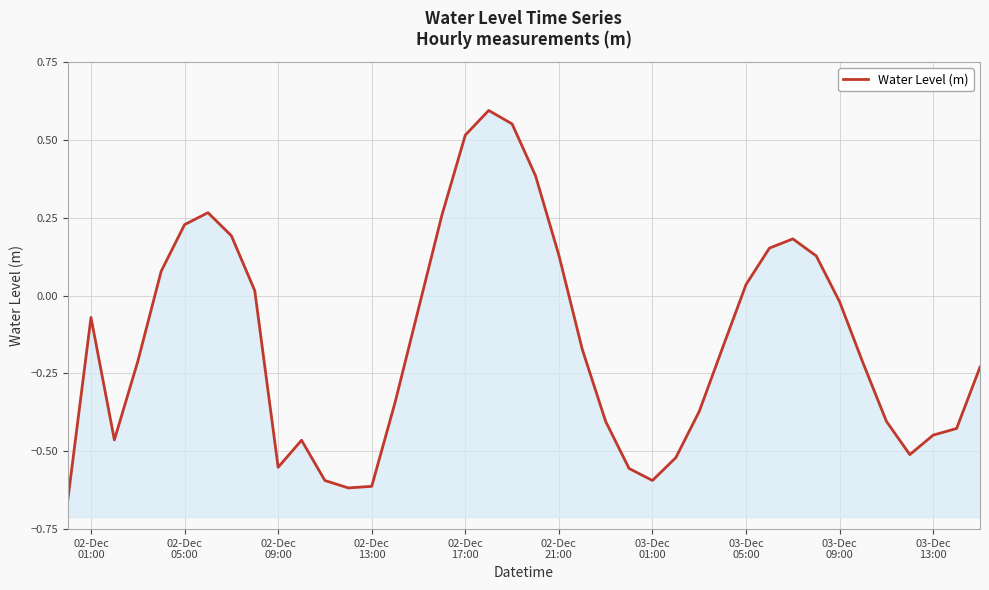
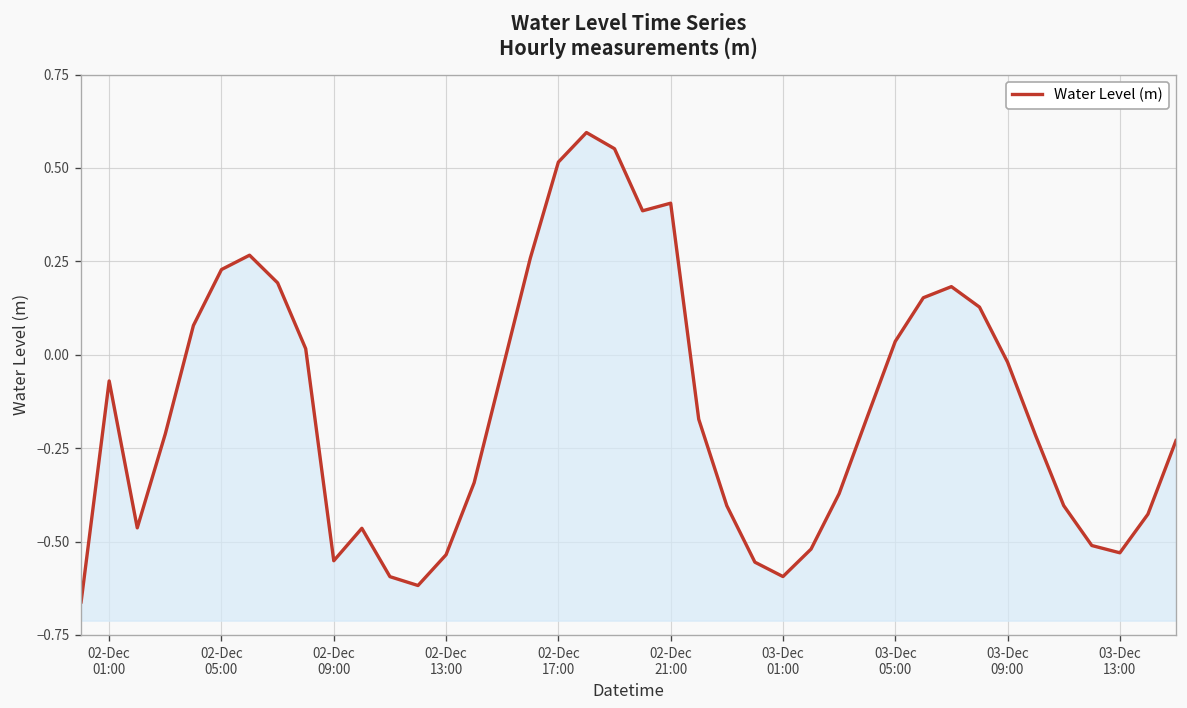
02-Dec 13:00: -0.61 -> -0.54
02-Dec 21:00: 0.13 -> 0.41
03-Dec 13:00: -0.45 -> -0.53
